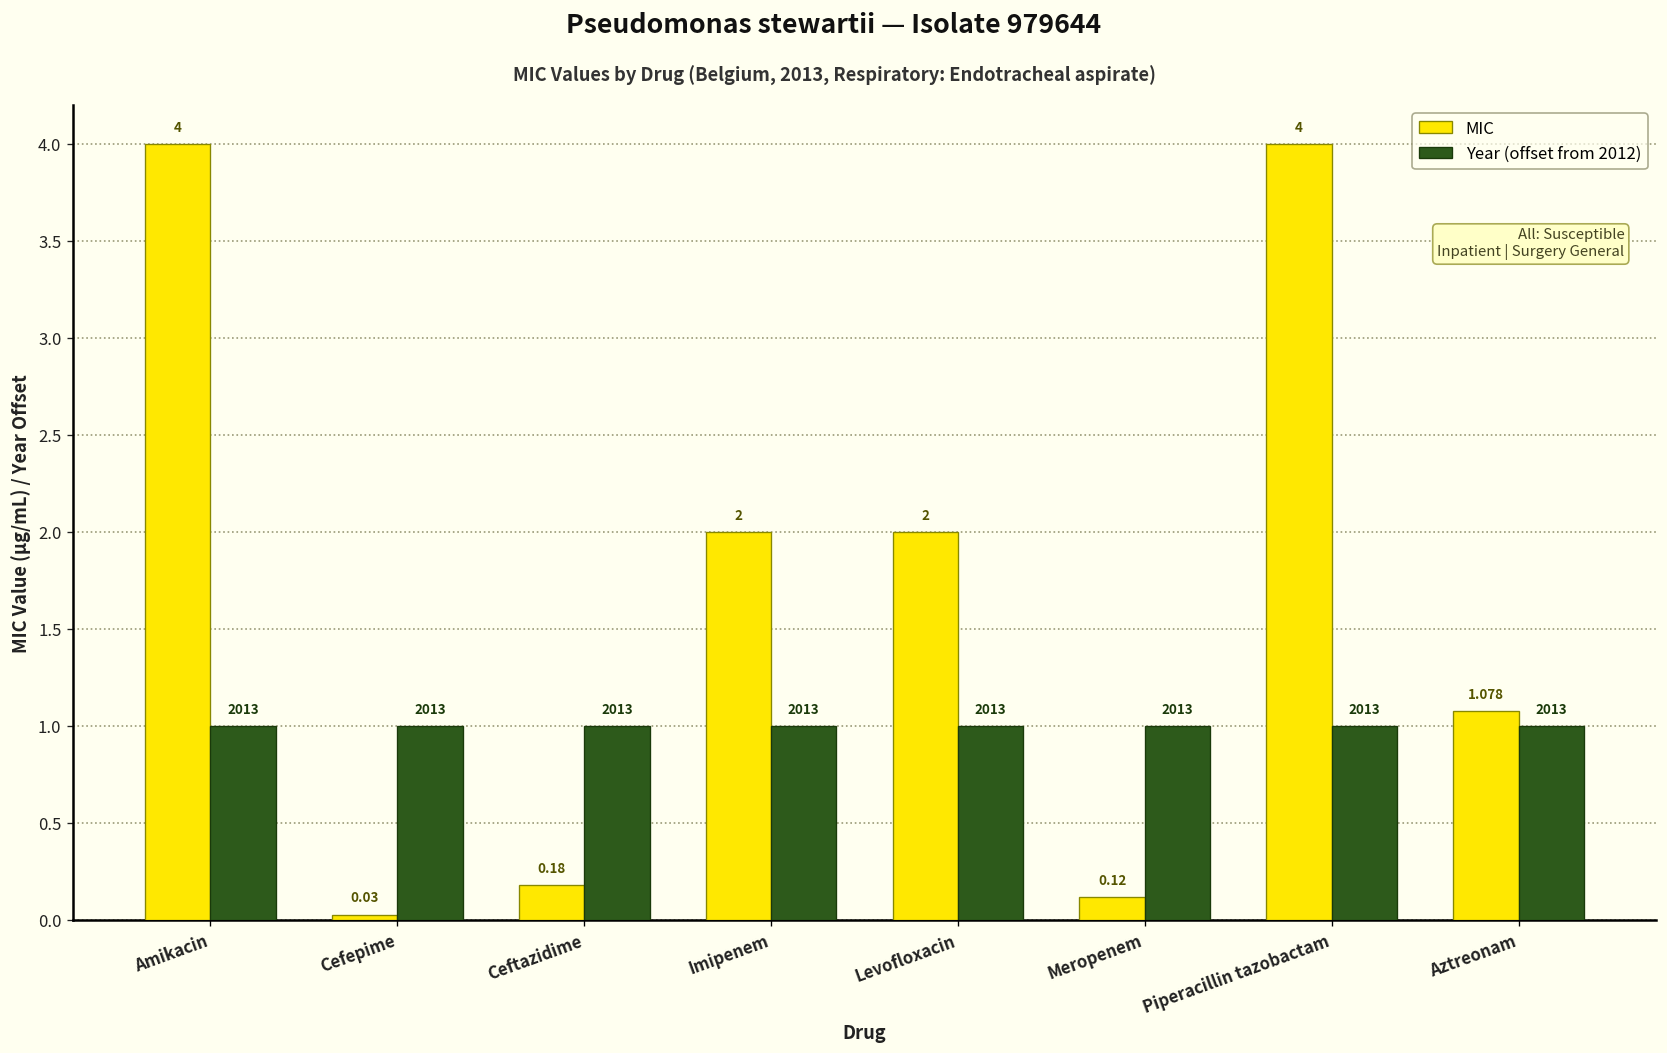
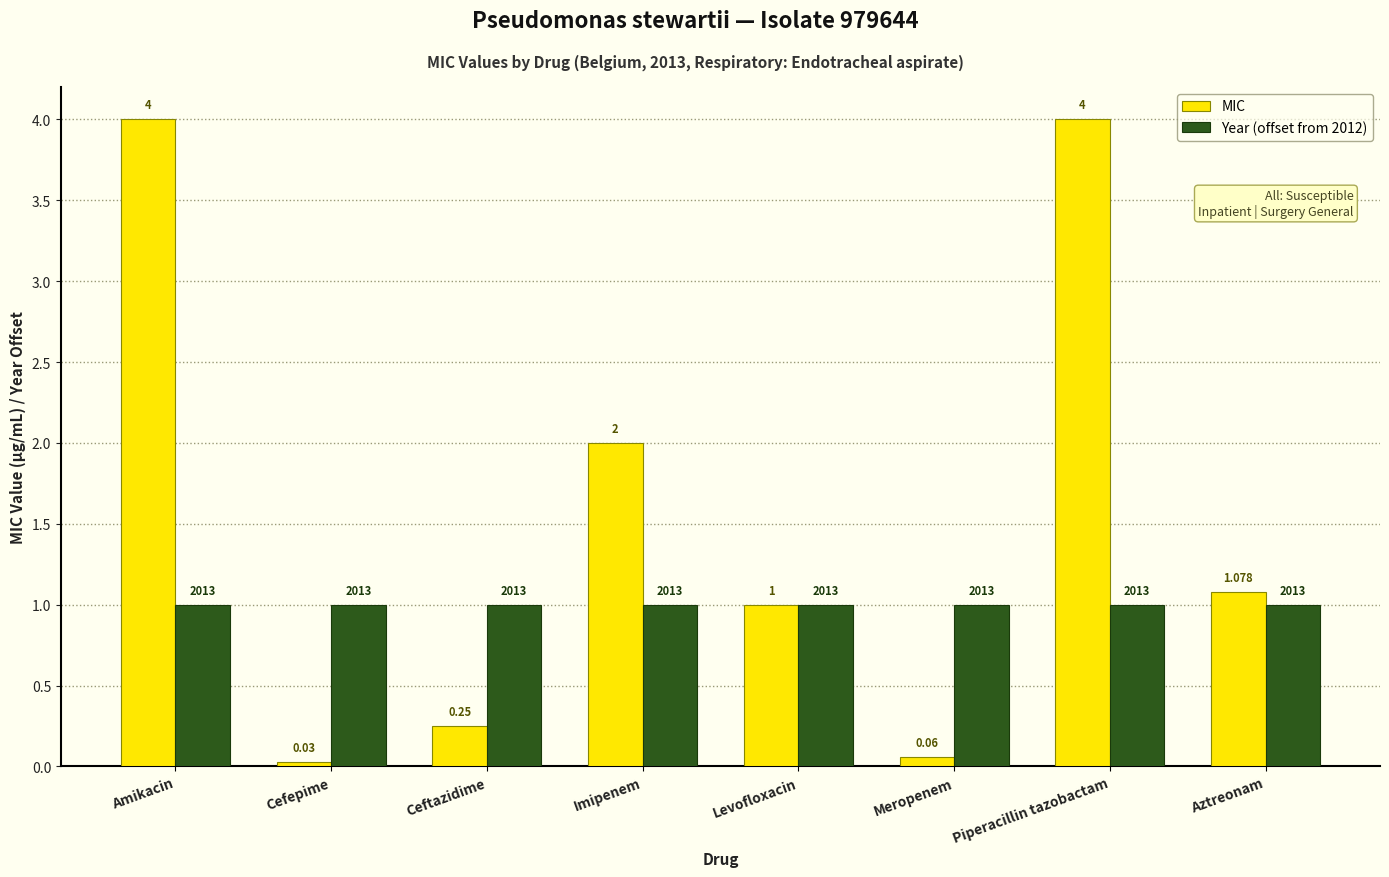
MIC, Ceftazidime: 0.18 -> 0.25
MIC, Levofloxacin: 2 -> 1
MIC, Meropenem: 0.12 -> 0.06
